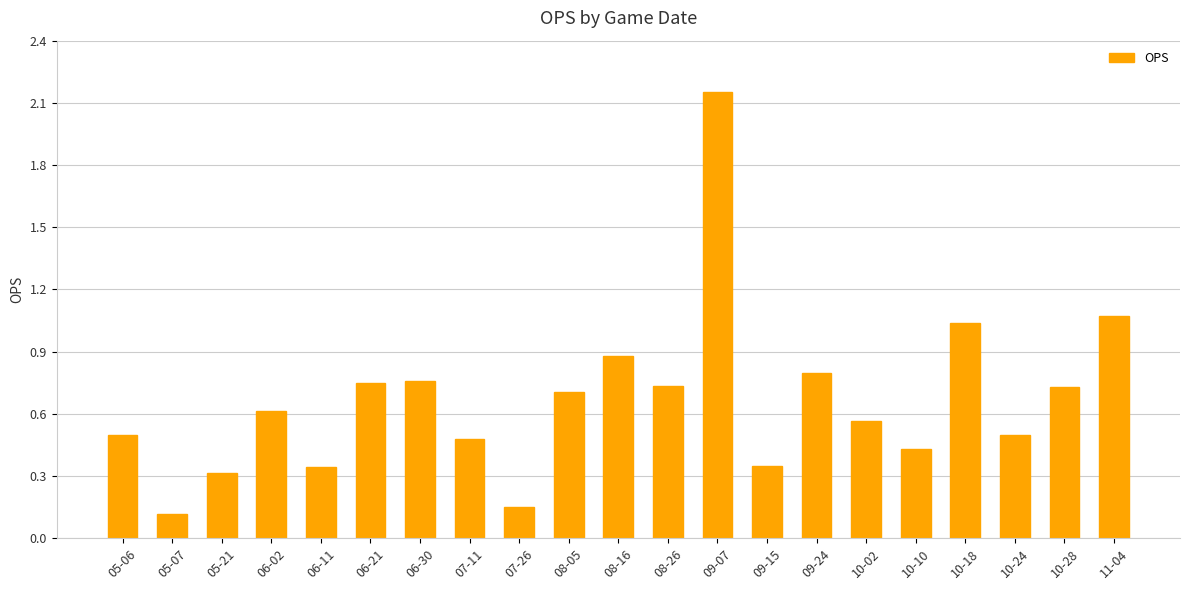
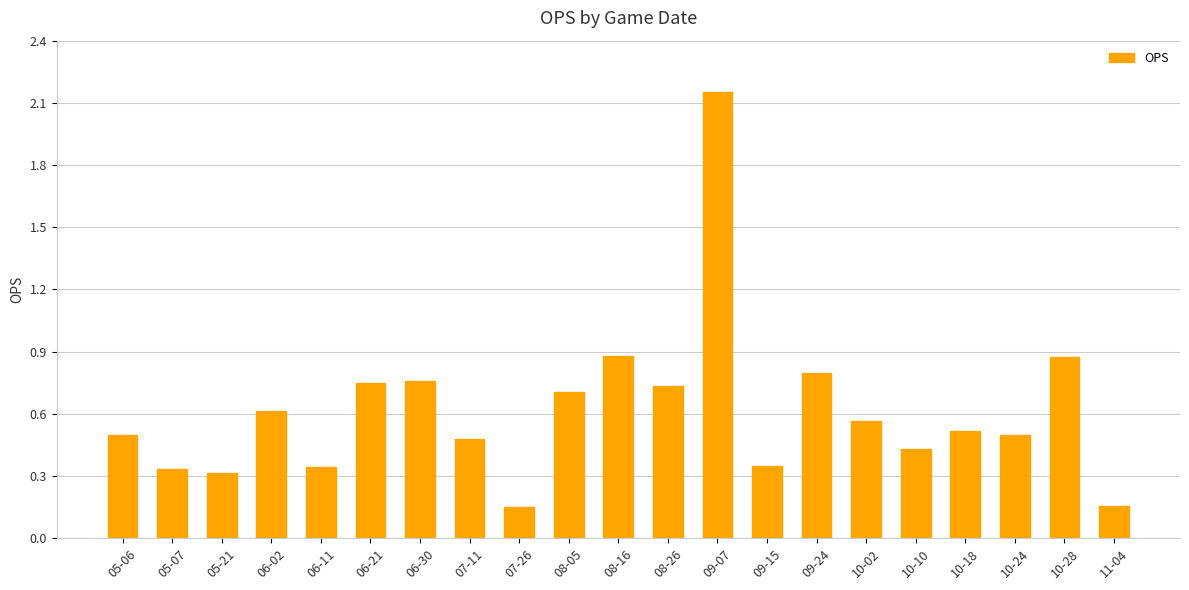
05-07: 0.12 -> 0.33
10-18: 1.04 -> 0.52
10-28: 0.73 -> 0.87
11-04: 1.07 -> 0.16
